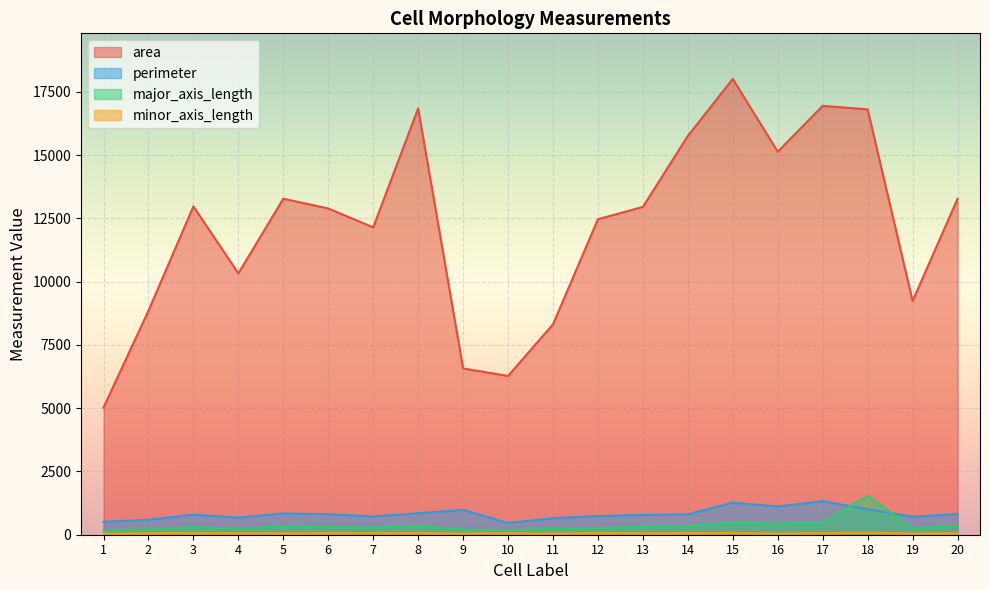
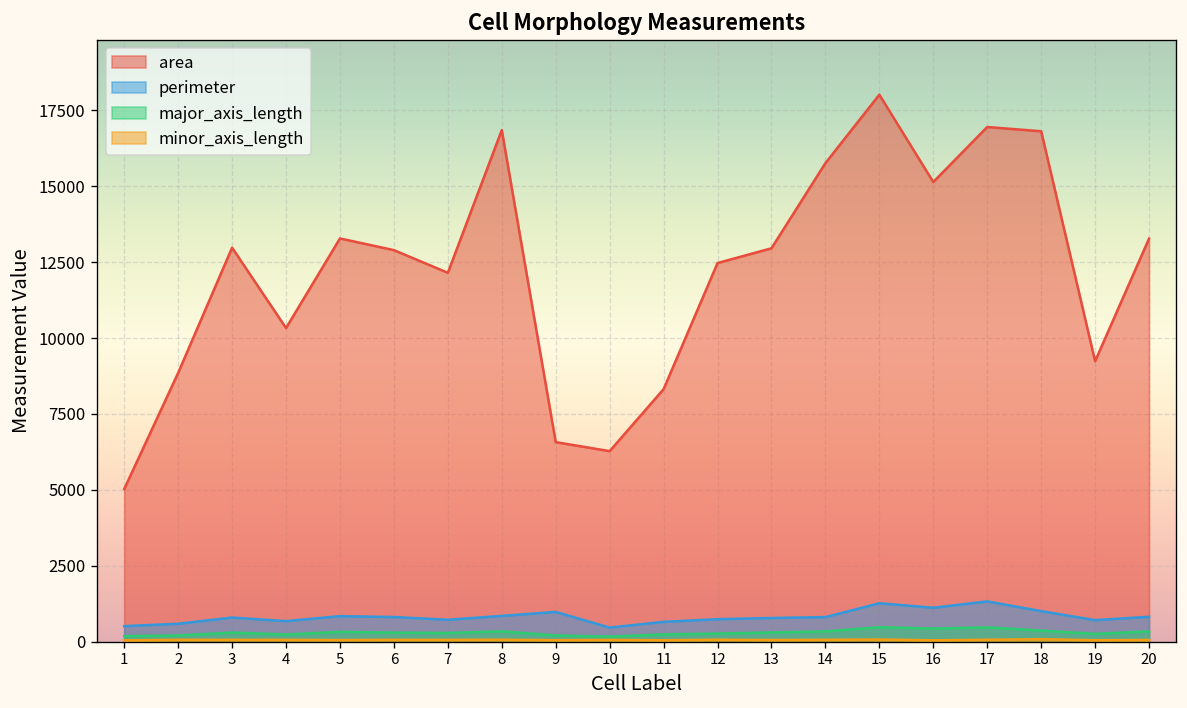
major_axis_length, 18: 1500 -> 400
